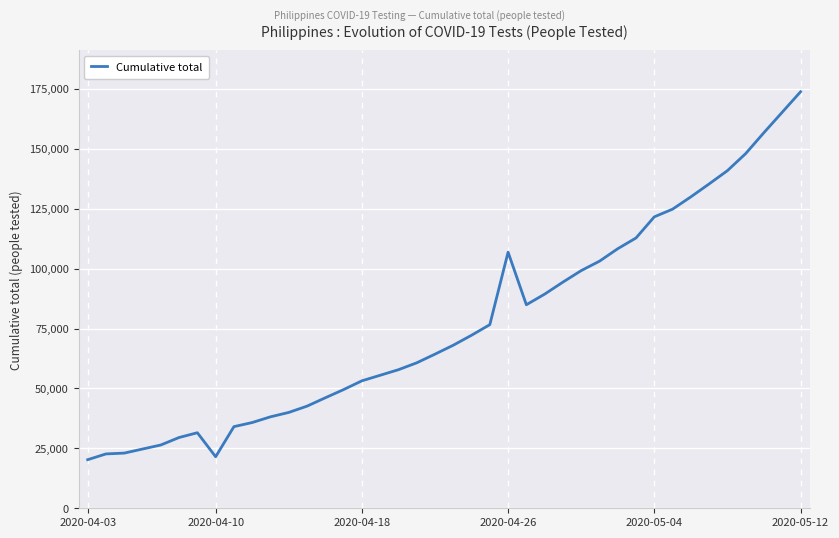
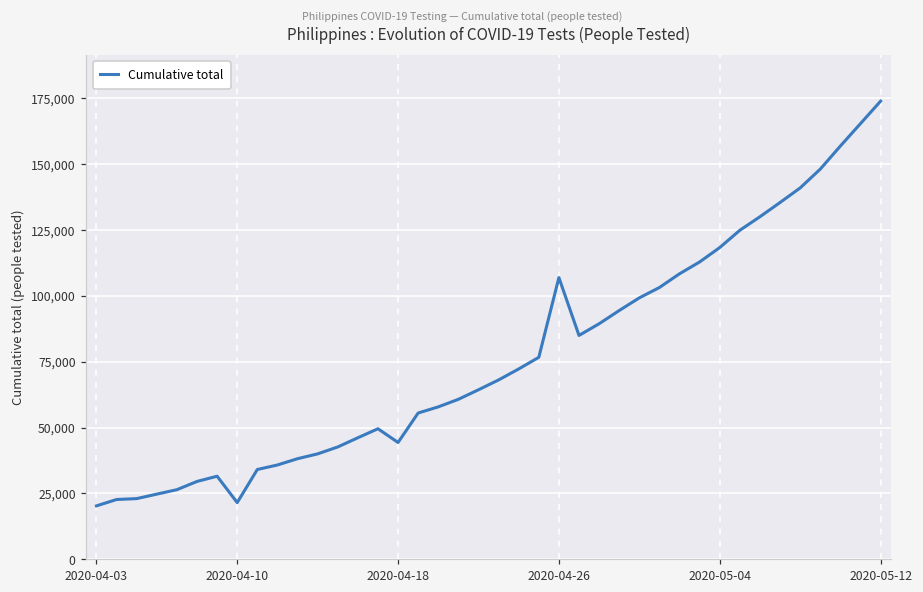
2020-04-18: 53,000 -> 44,000
2020-05-04: 122,000 -> 118,000
